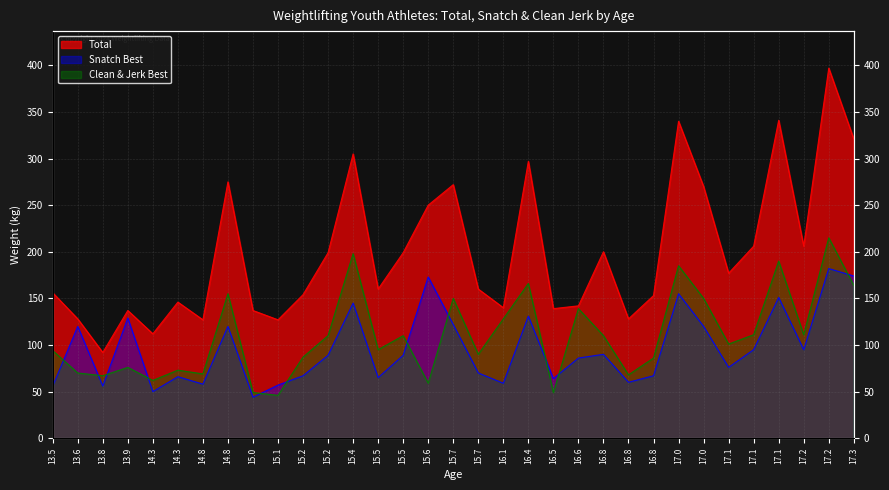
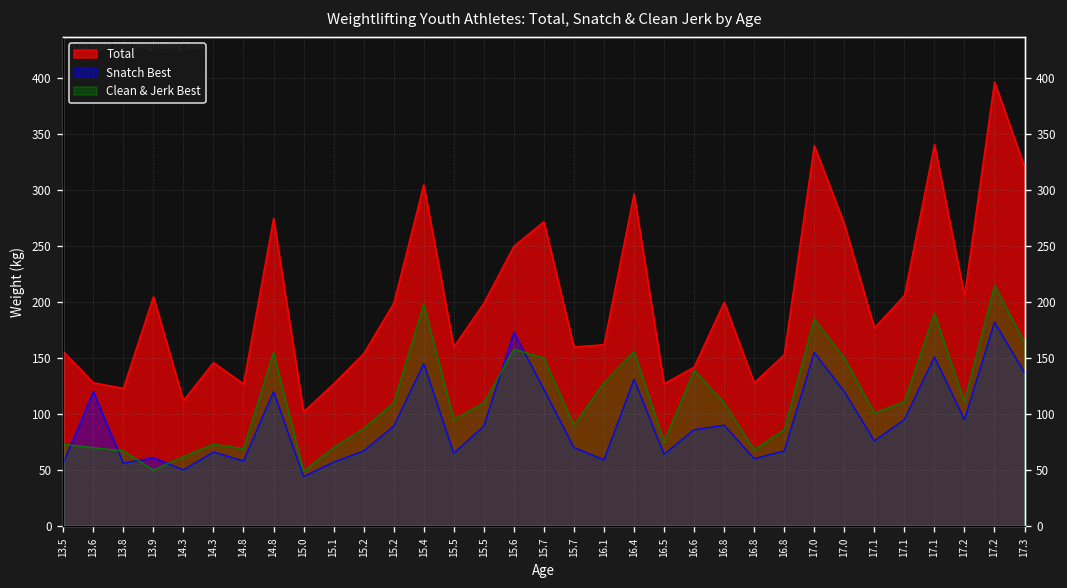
Clean & Jerk Best, 13.5: 90 -> 70
Total, 13.8: 90 -> 120
Total, 13.9: 140 -> 210
Snatch Best, 13.9: 130 -> 60
Clean & Jerk Best, 13.9: 80 -> 50
Total, 15.0: 140 -> 100
Clean & Jerk Best, 15.1: 50 -> 70
Clean & Jerk Best, 15.6: 60 -> 160
Total, 16.1: 140 -> 160
Clean & Jerk Best, 16.4: 170 -> 160
Total, 16.5: 140 -> 130
Clean & Jerk Best, 16.5: 50 -> 80
Snatch Best, 17.3: 170 -> 140
